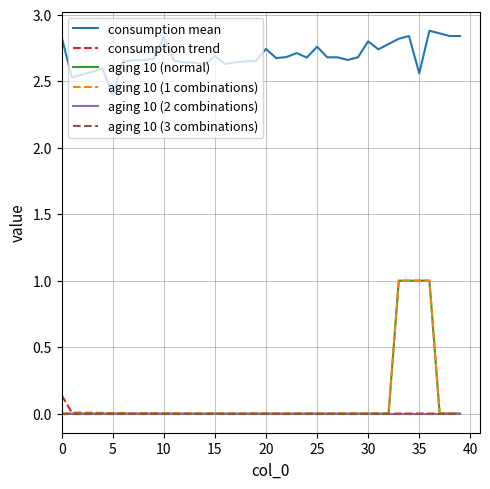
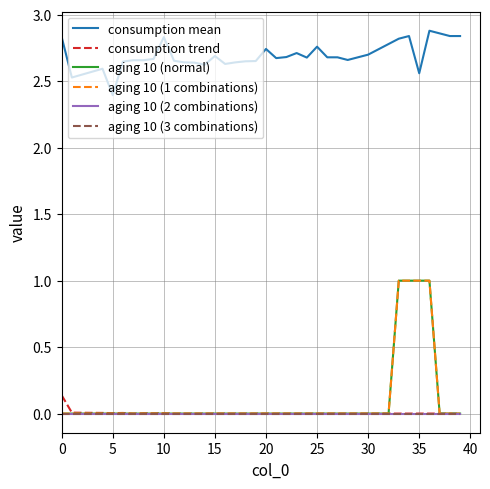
consumption mean, 30: 2.8 -> 2.7
